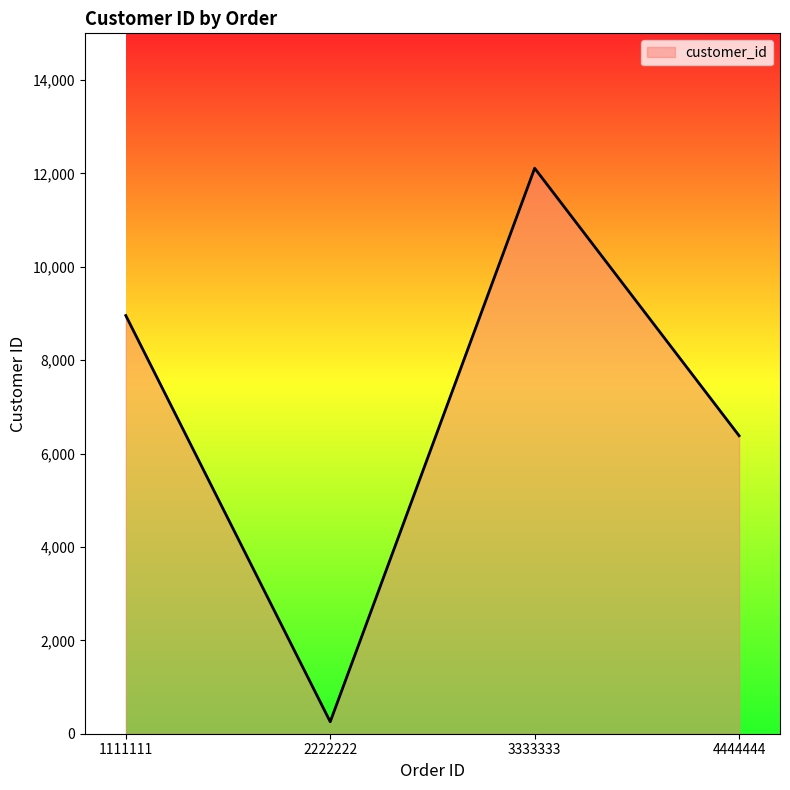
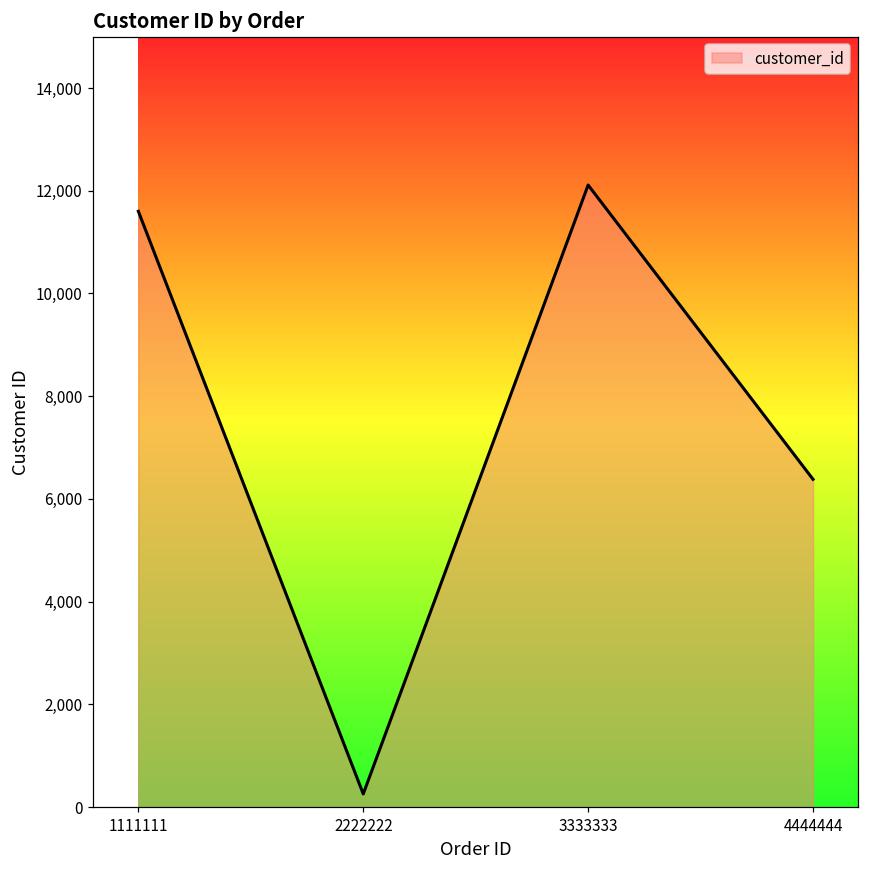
1111111: 9,000 -> 11,600
